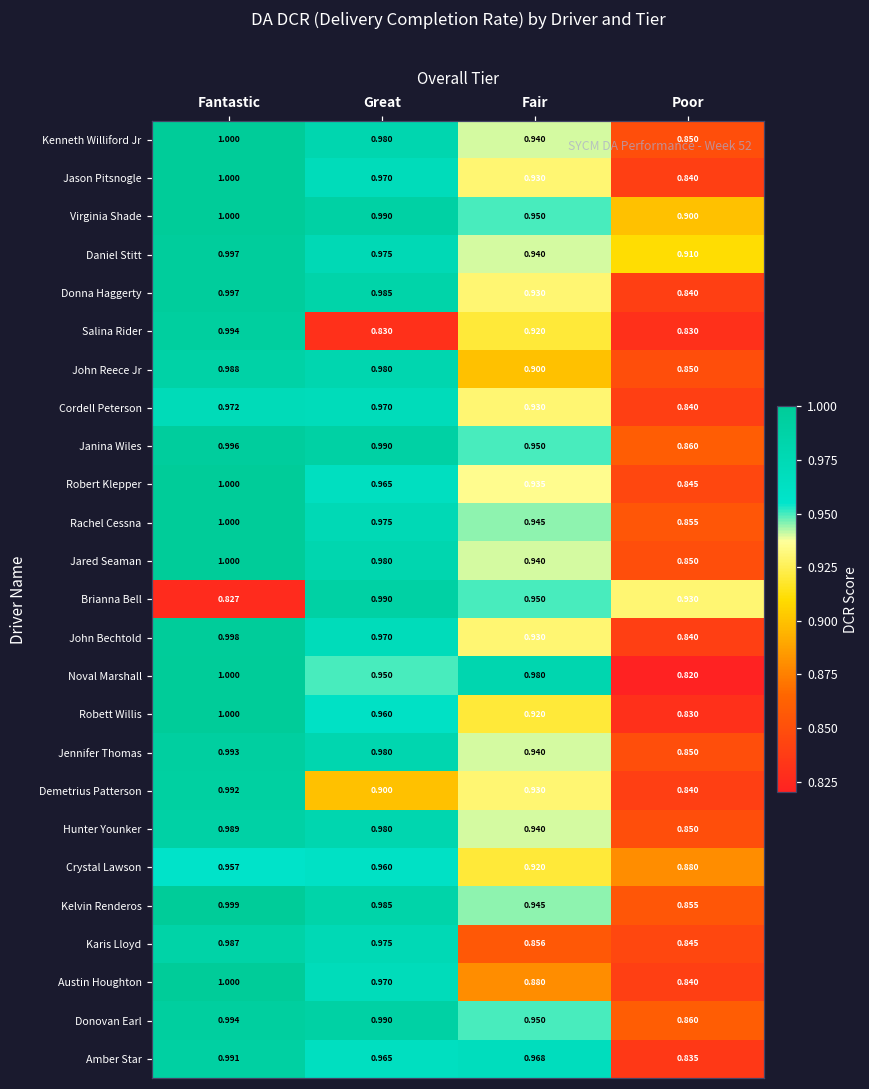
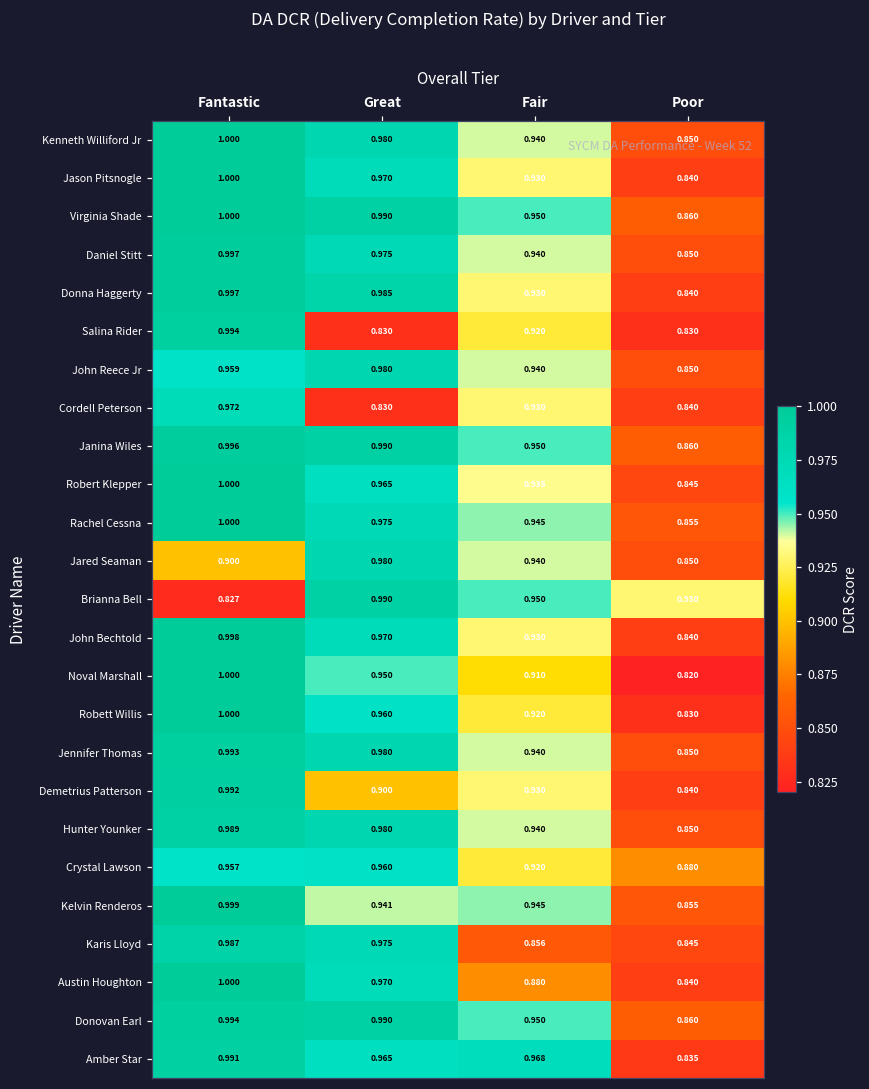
Virginia Shade, Poor: 0.900 -> 0.860
Daniel Stitt, Poor: 0.910 -> 0.850
John Reece Jr, Fantastic: 0.988 -> 0.959
John Reece Jr, Fair: 0.900 -> 0.940
Cordell Peterson, Great: 0.970 -> 0.830
Jared Seaman, Fantastic: 1.000 -> 0.900
Noval Marshall, Fair: 0.980 -> 0.910
Kelvin Renderos, Great: 0.985 -> 0.941
